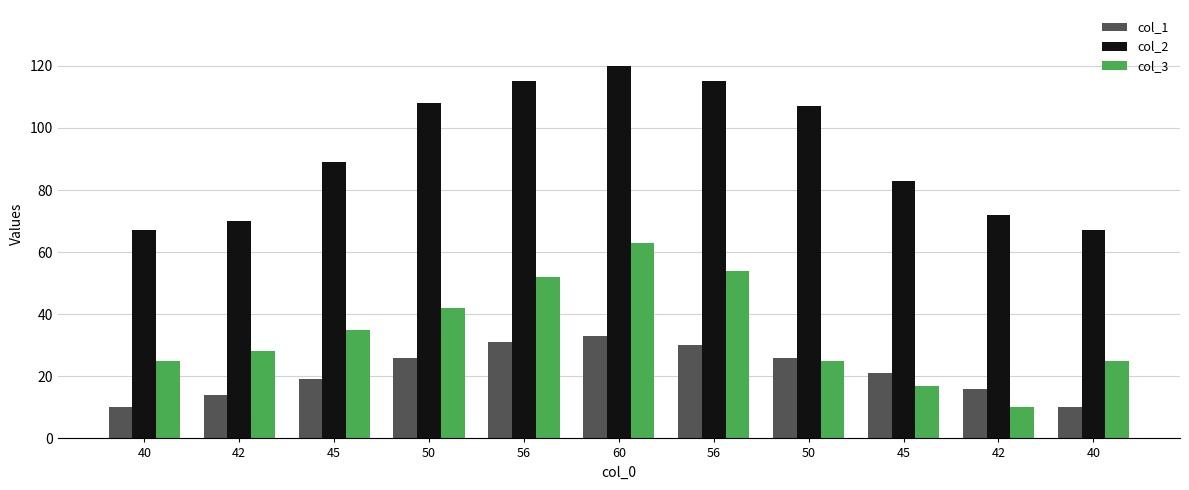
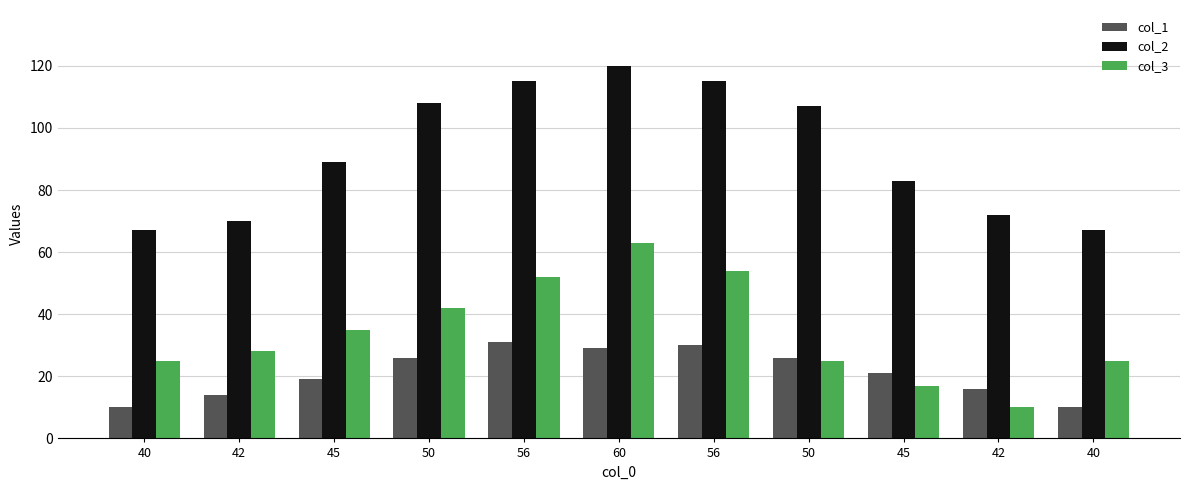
col_1, 60: 33 -> 29
